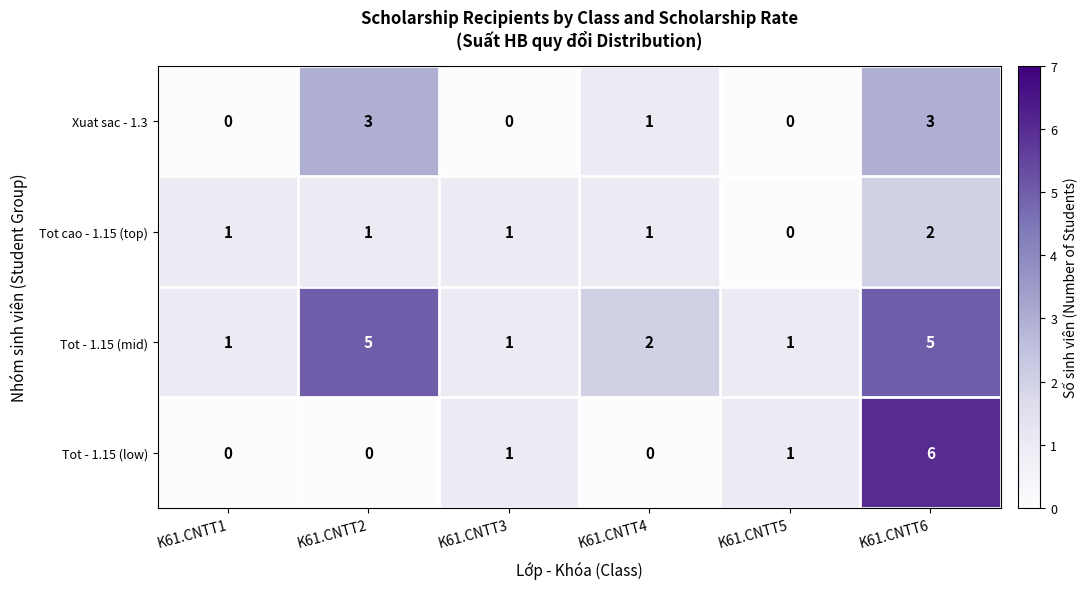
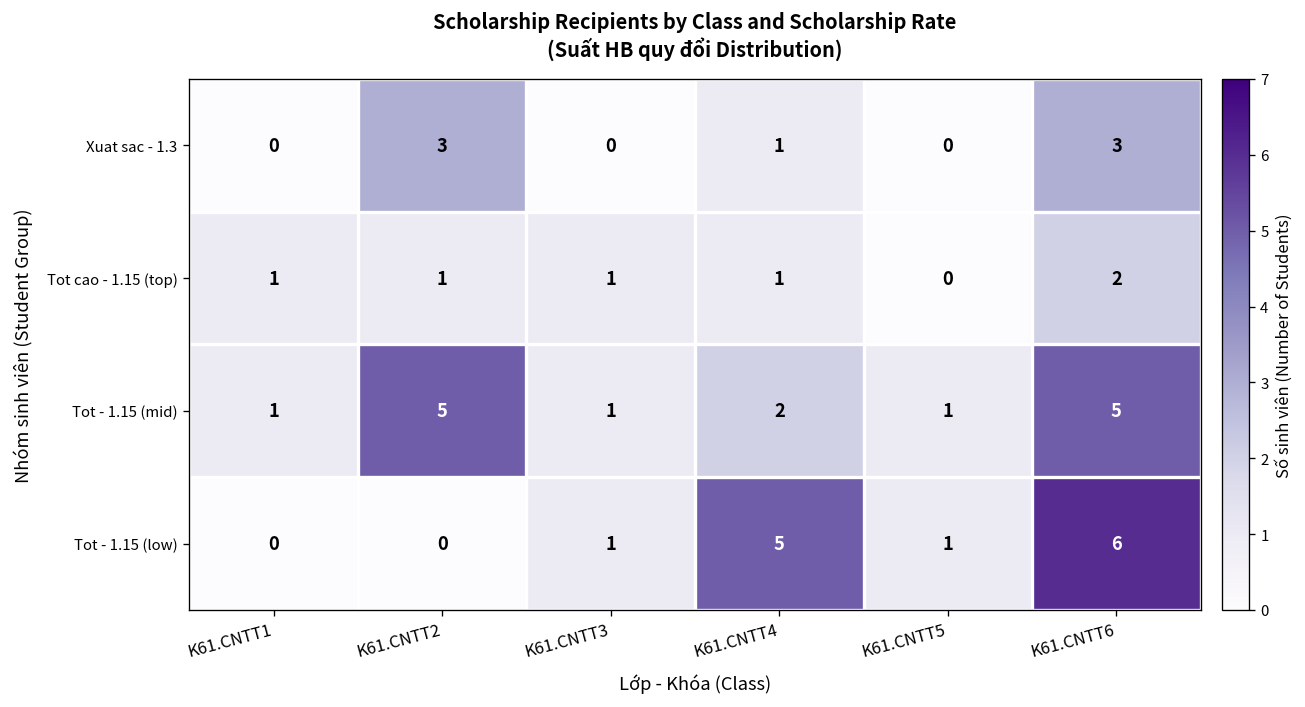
Tot - 1.15 (low), K61.CNTT4: 0 -> 5
